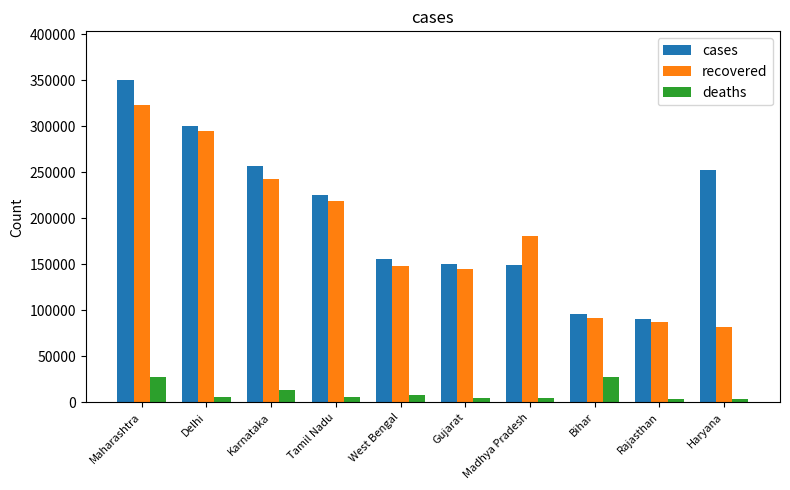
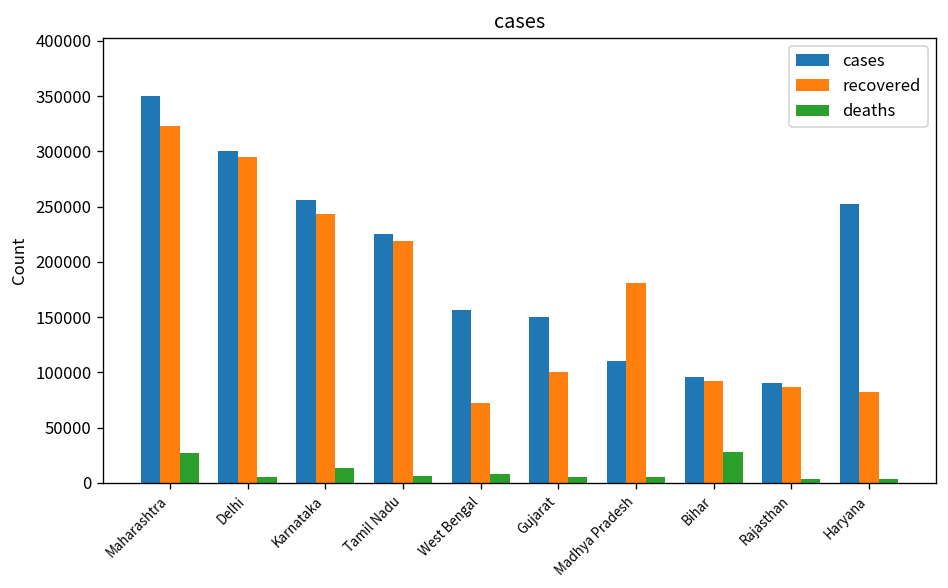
recovered, West Bengal: 150000 -> 70000
recovered, Gujarat: 150000 -> 100000
cases, Madhya Pradesh: 150000 -> 110000
